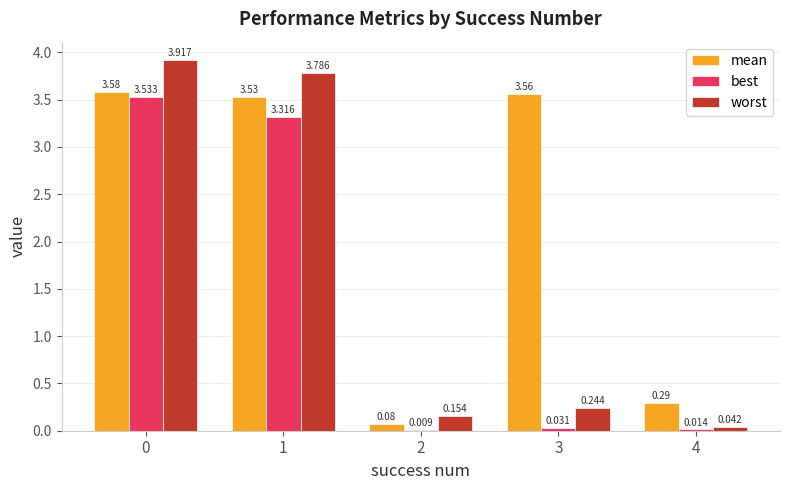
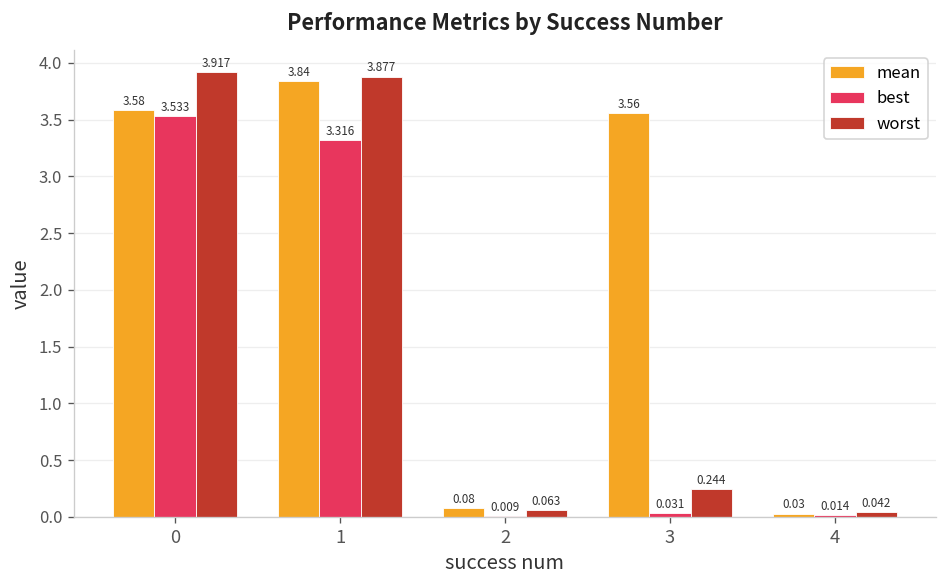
mean, 1: 3.53 -> 3.84
worst, 1: 3.786 -> 3.877
worst, 2: 0.154 -> 0.063
mean, 4: 0.29 -> 0.03
